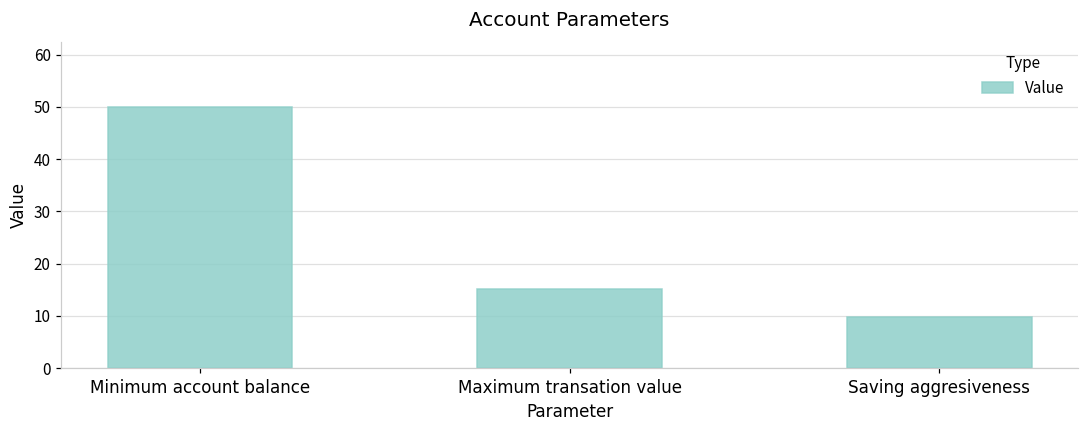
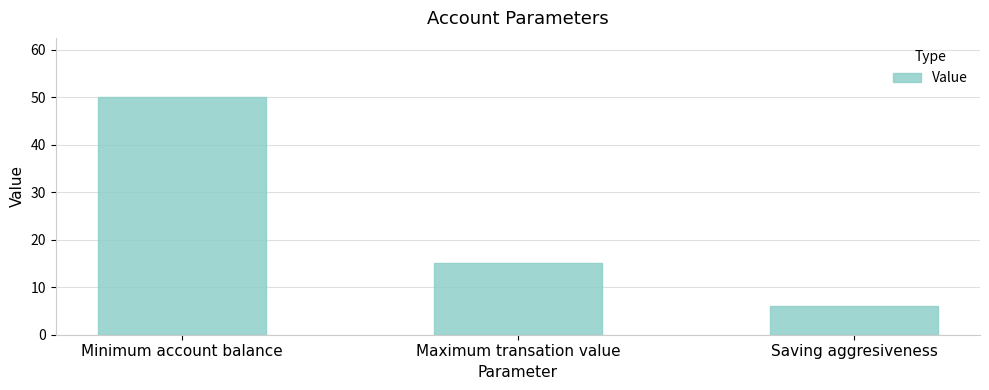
Saving aggresiveness: 10 -> 6
